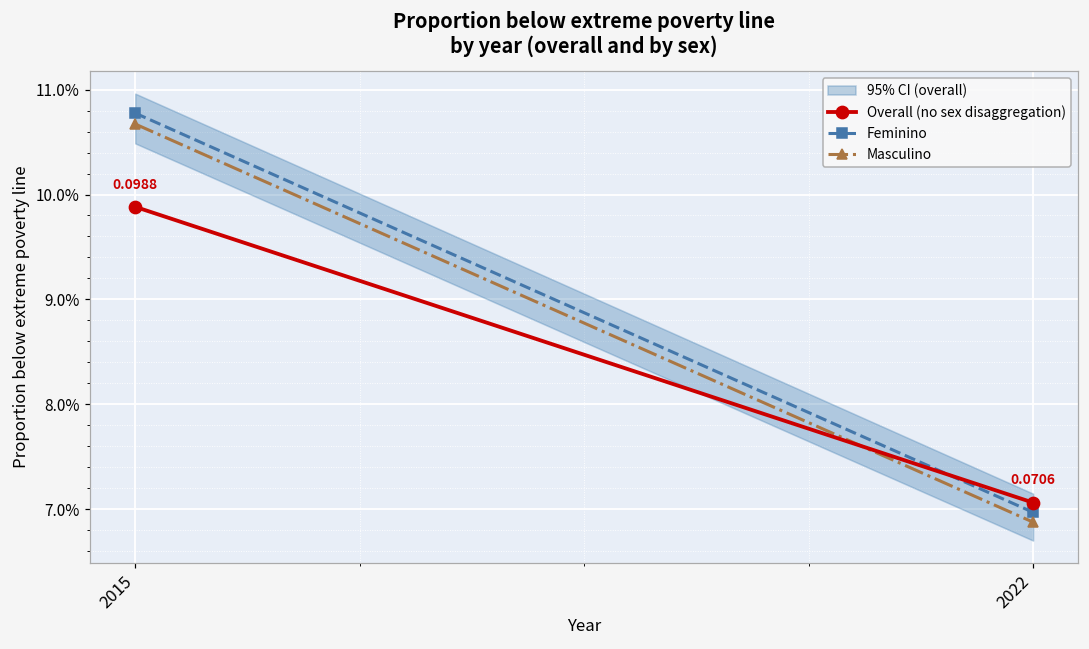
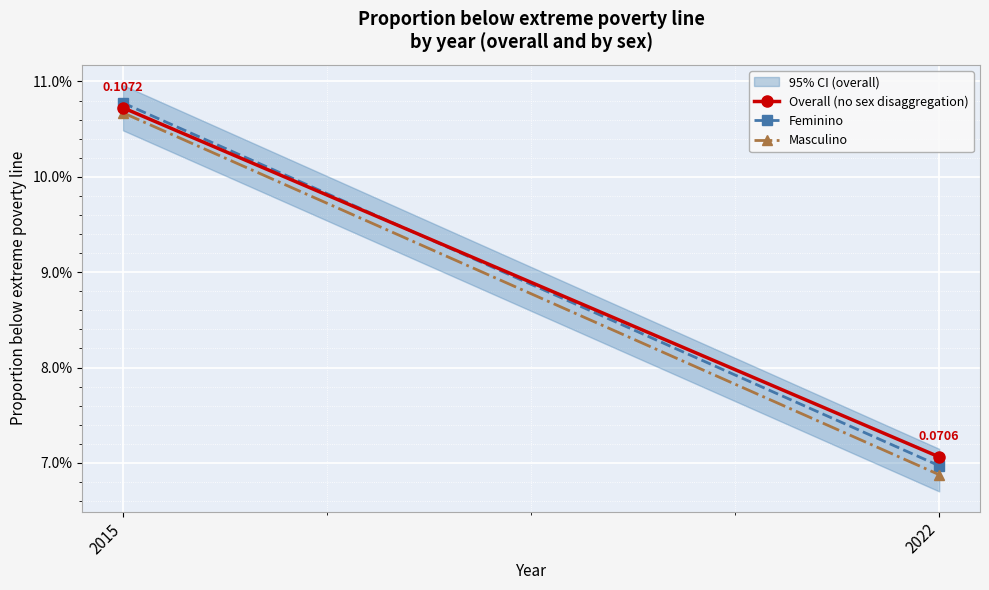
Overall (no sex disaggregation), 2015: 0.0988 -> 0.1072
